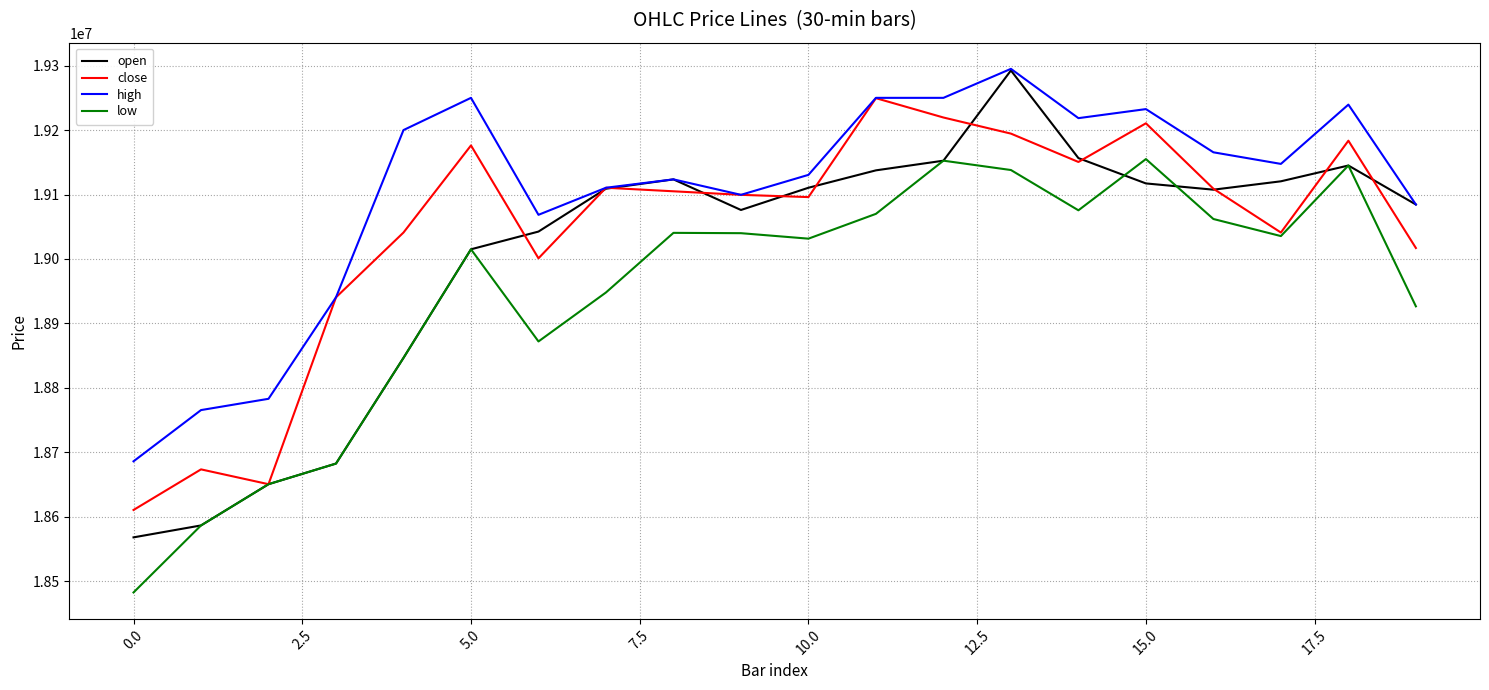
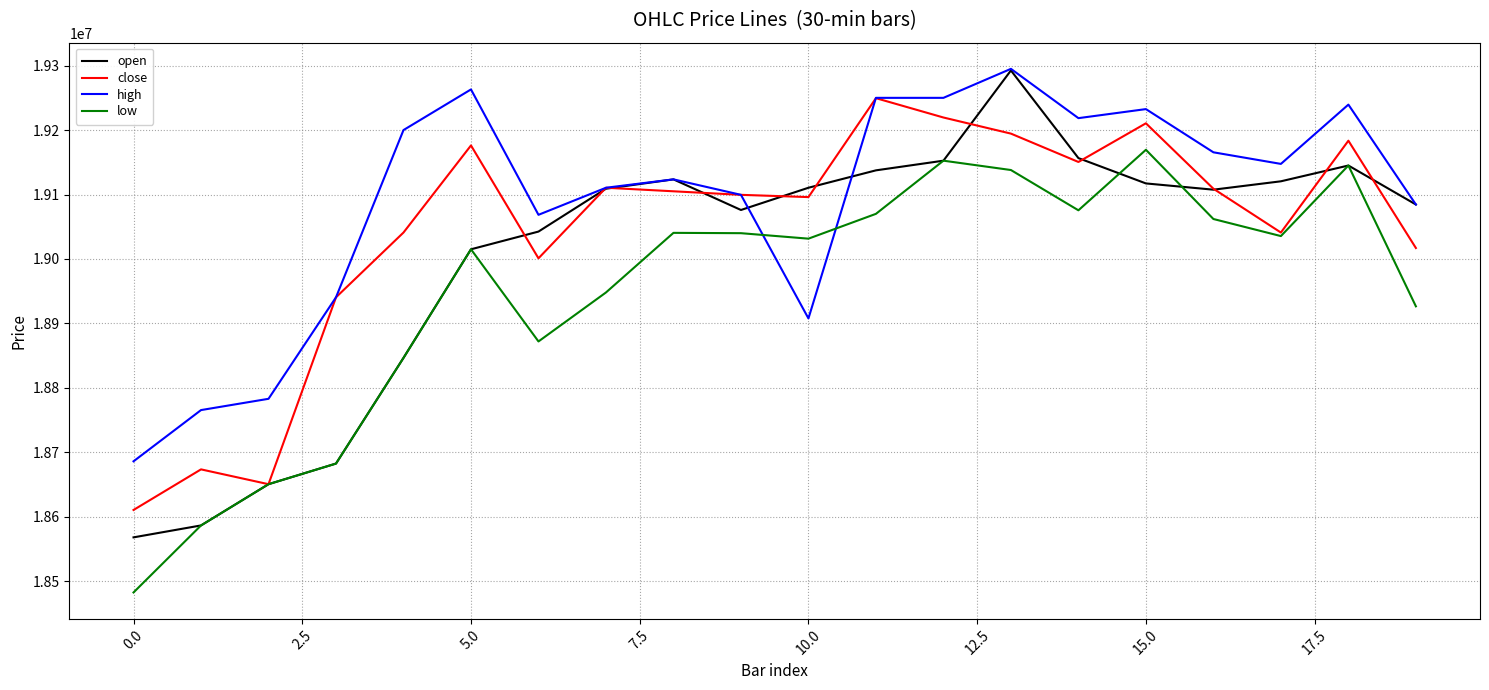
high, 5.0: 19250000 -> 19260000
high, 10.0: 19130000 -> 18910000
low, 15.0: 19160000 -> 19170000
